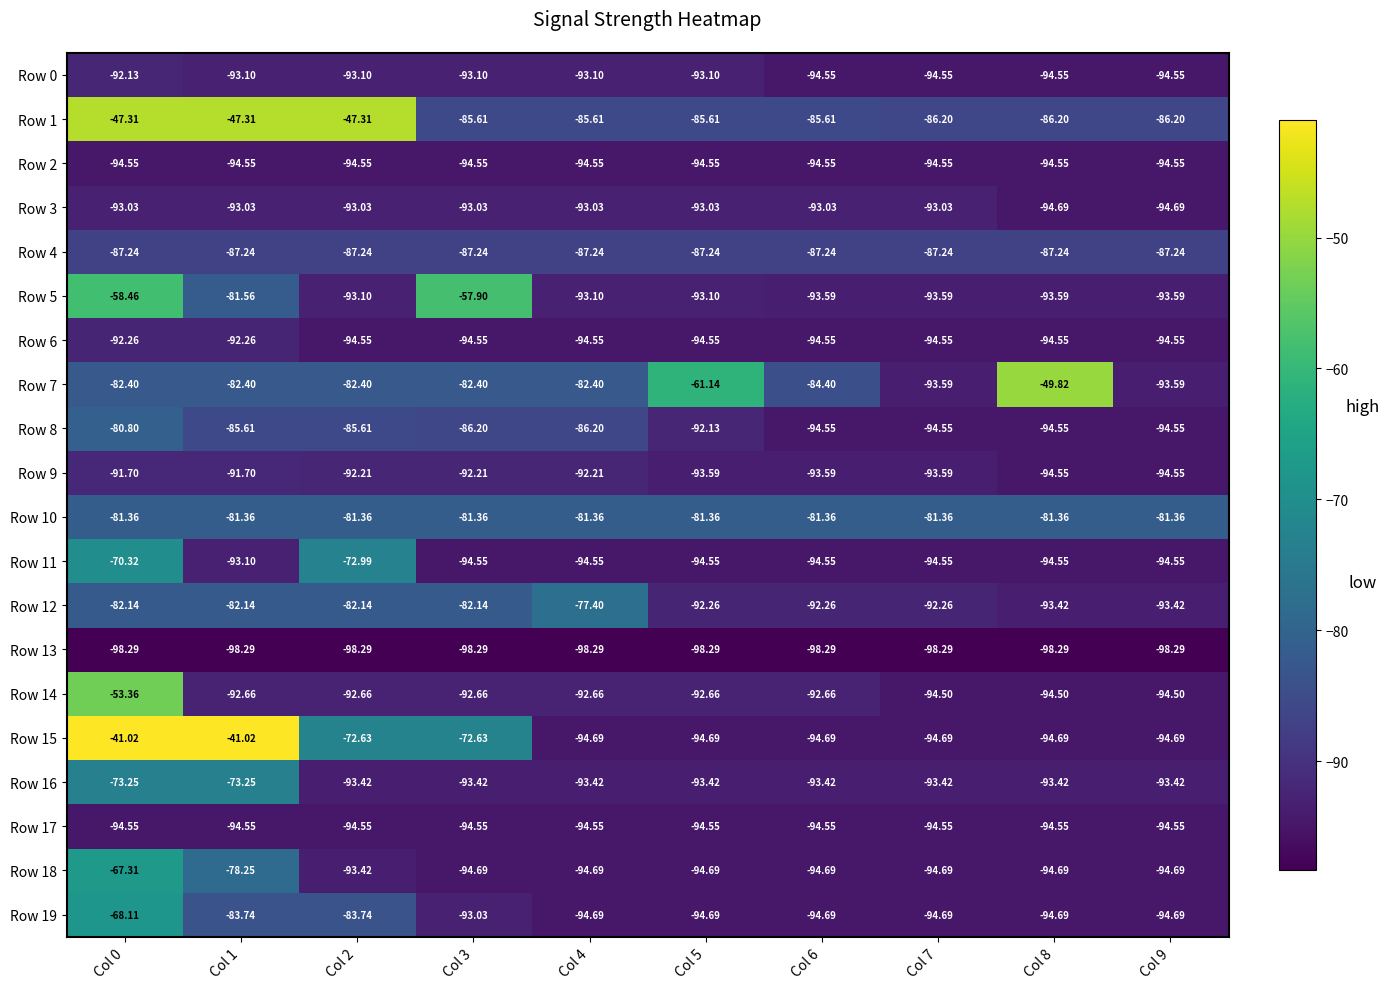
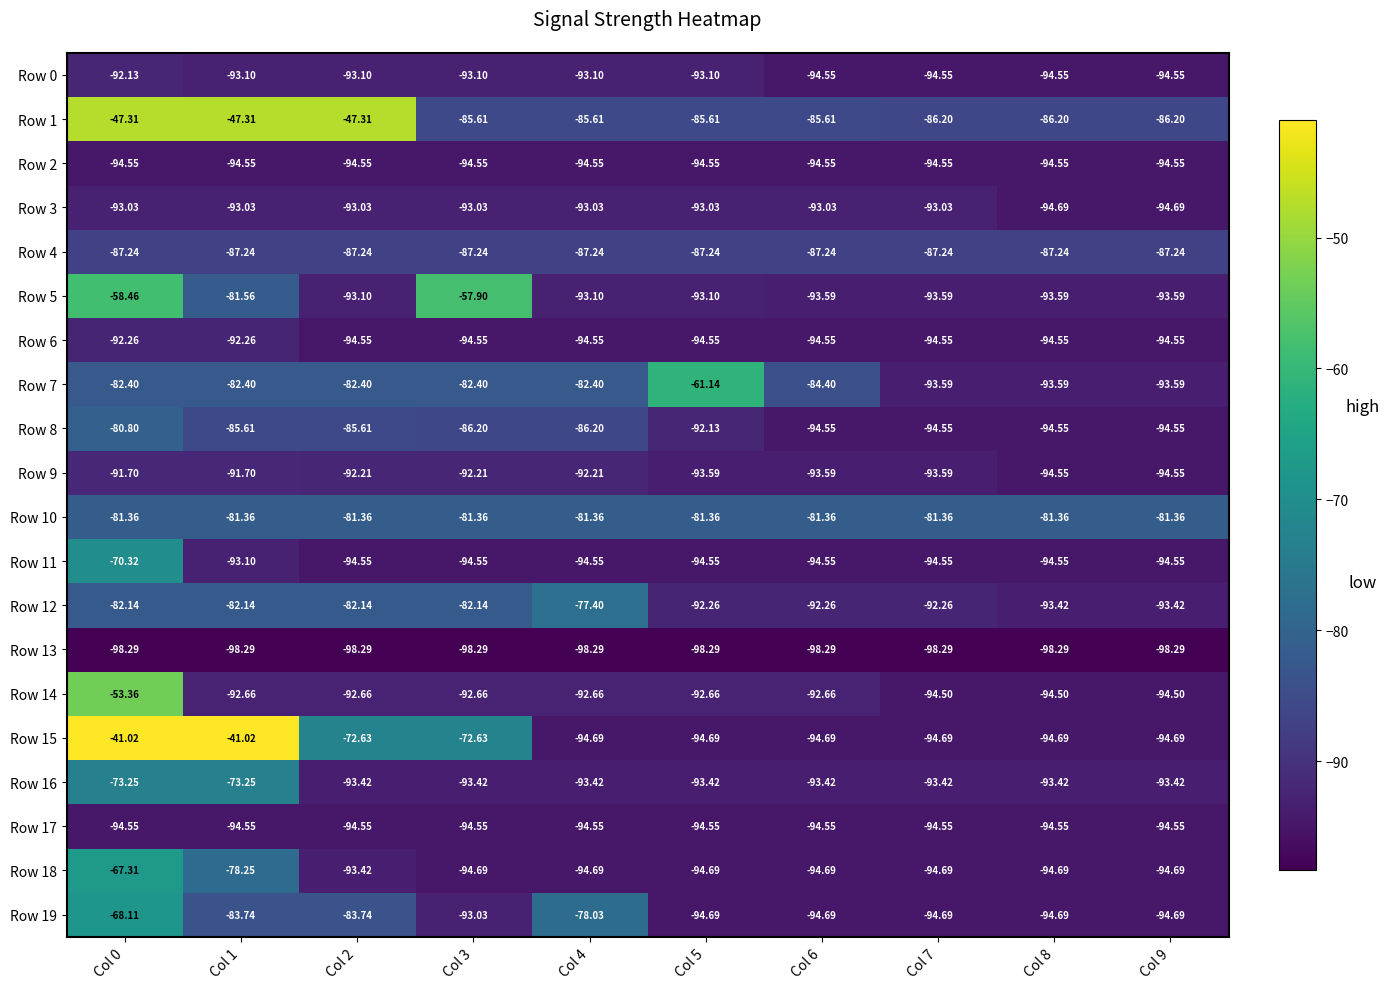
Row 7, Col 8: -49.82 -> -93.59
Row 11, Col 2: -72.99 -> -94.55
Row 19, Col 4: -94.69 -> -78.03
